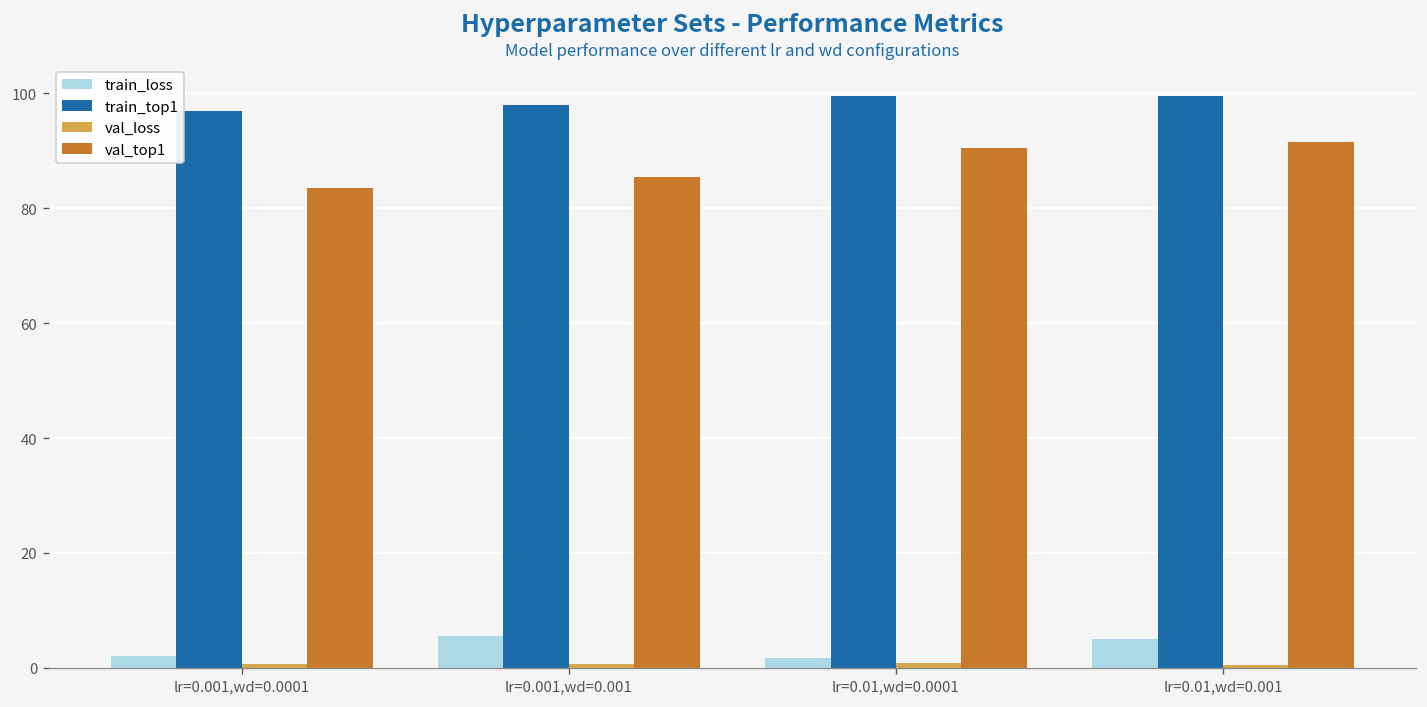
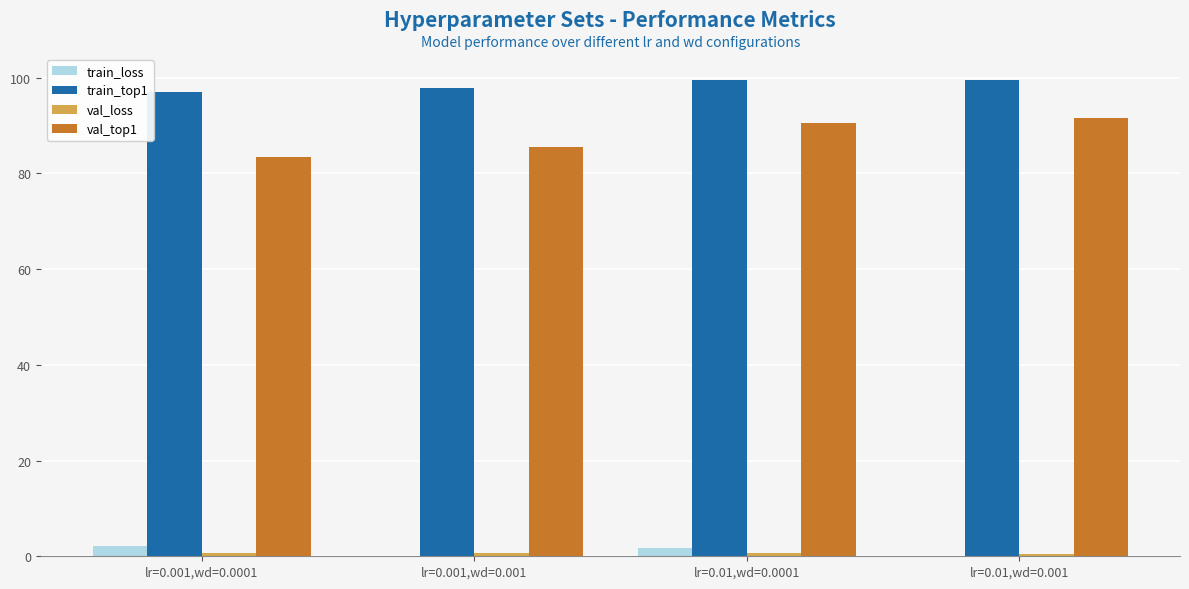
train_loss, lr=0.001,wd=0.001: 6 -> 0
train_loss, lr=0.01,wd=0.001: 5 -> 0
